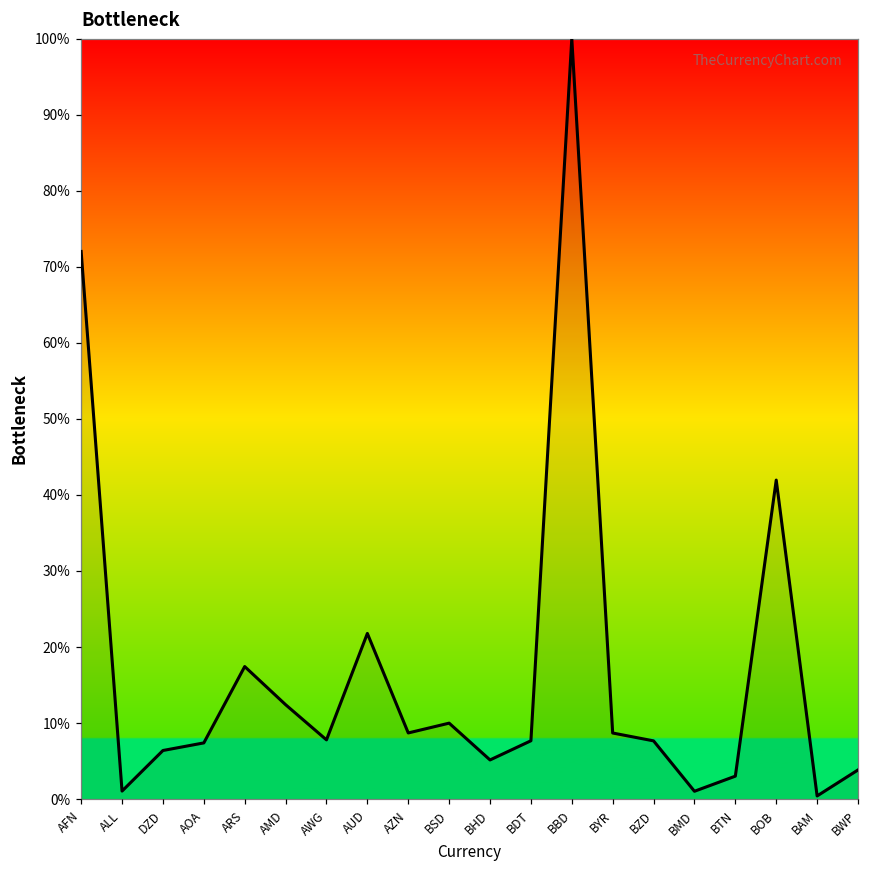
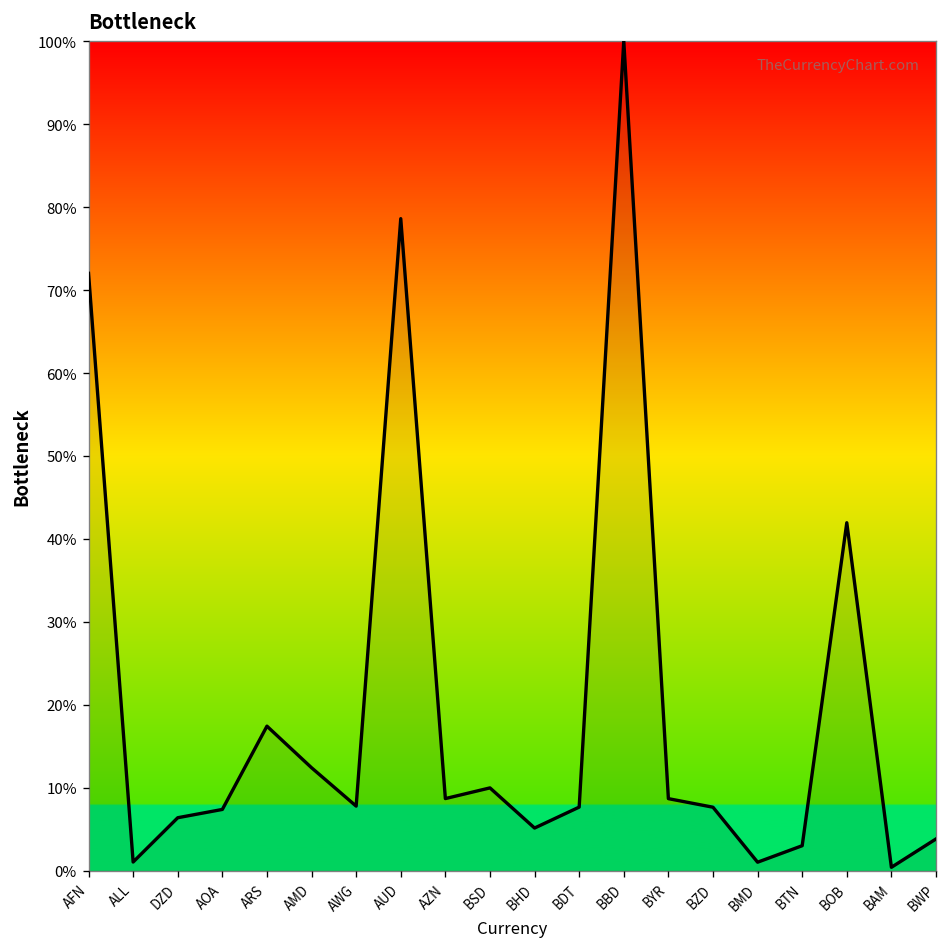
AUD: 22% -> 79%
